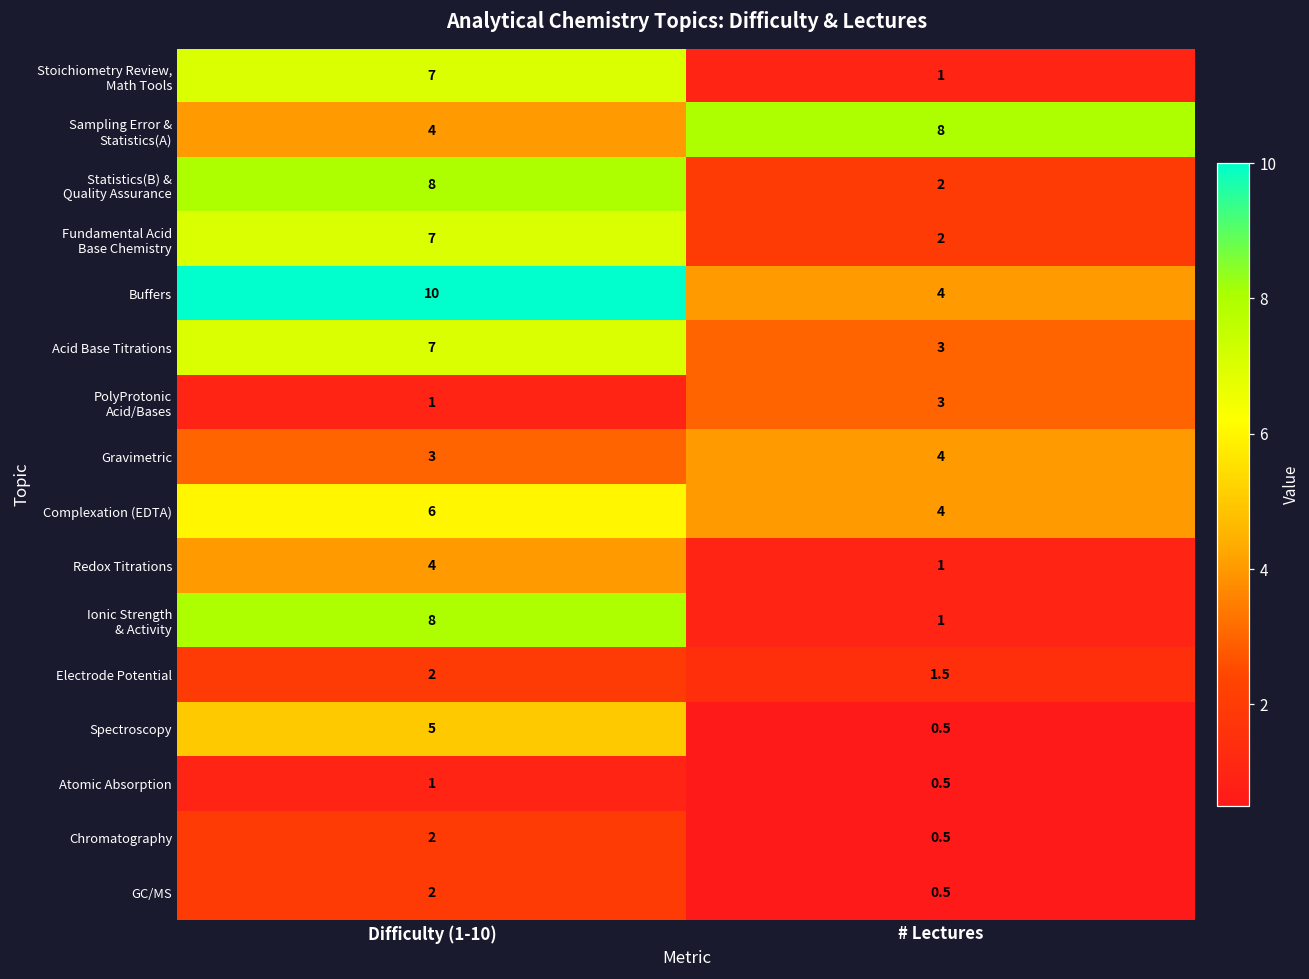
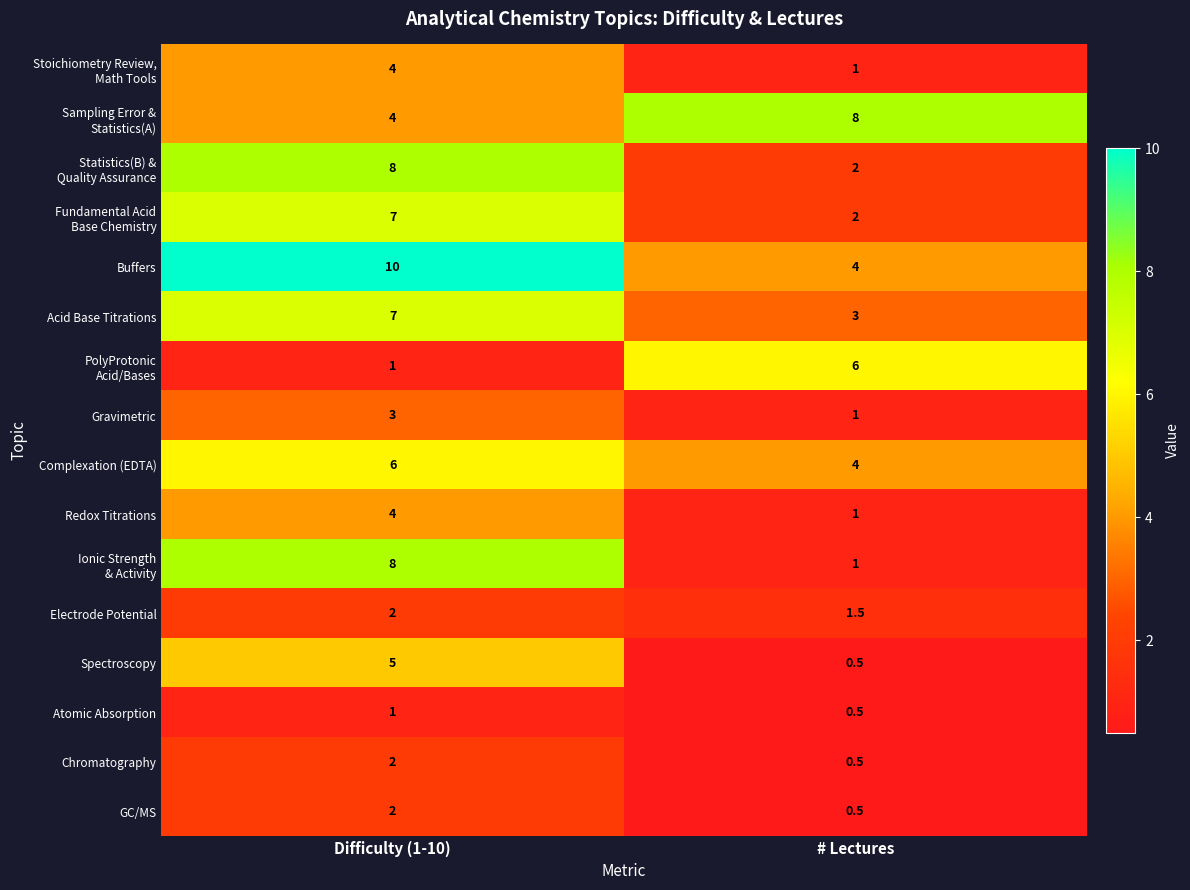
Stoichiometry Review, Math Tools, Difficulty (1-10): 7 -> 4
PolyProtonic Acid/Bases, # Lectures: 3 -> 6
Gravimetric, # Lectures: 4 -> 1
